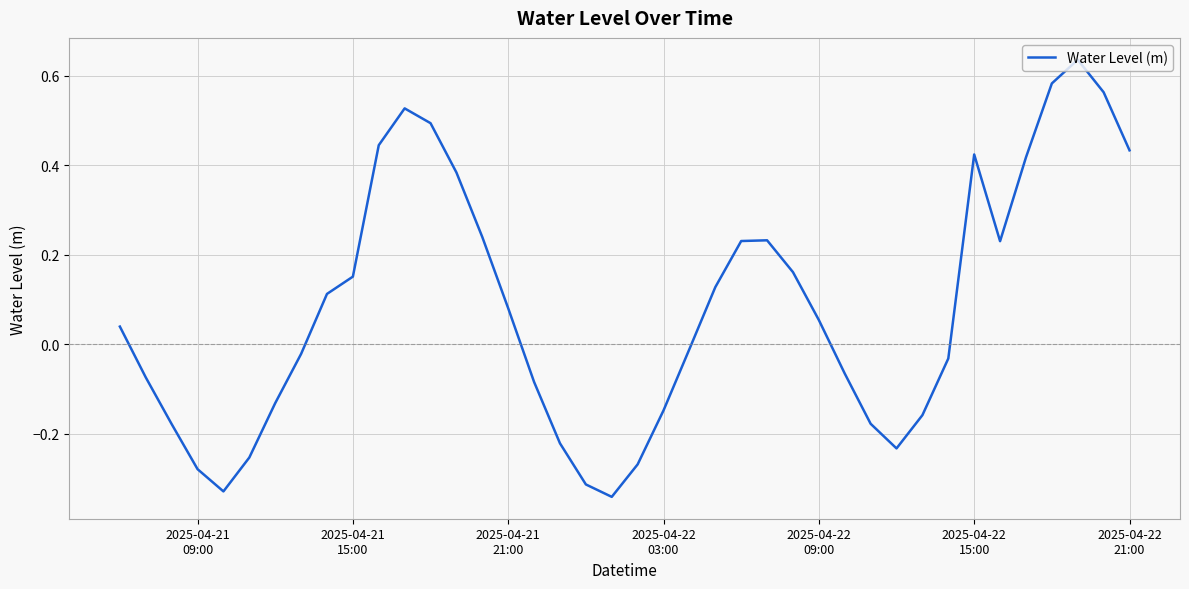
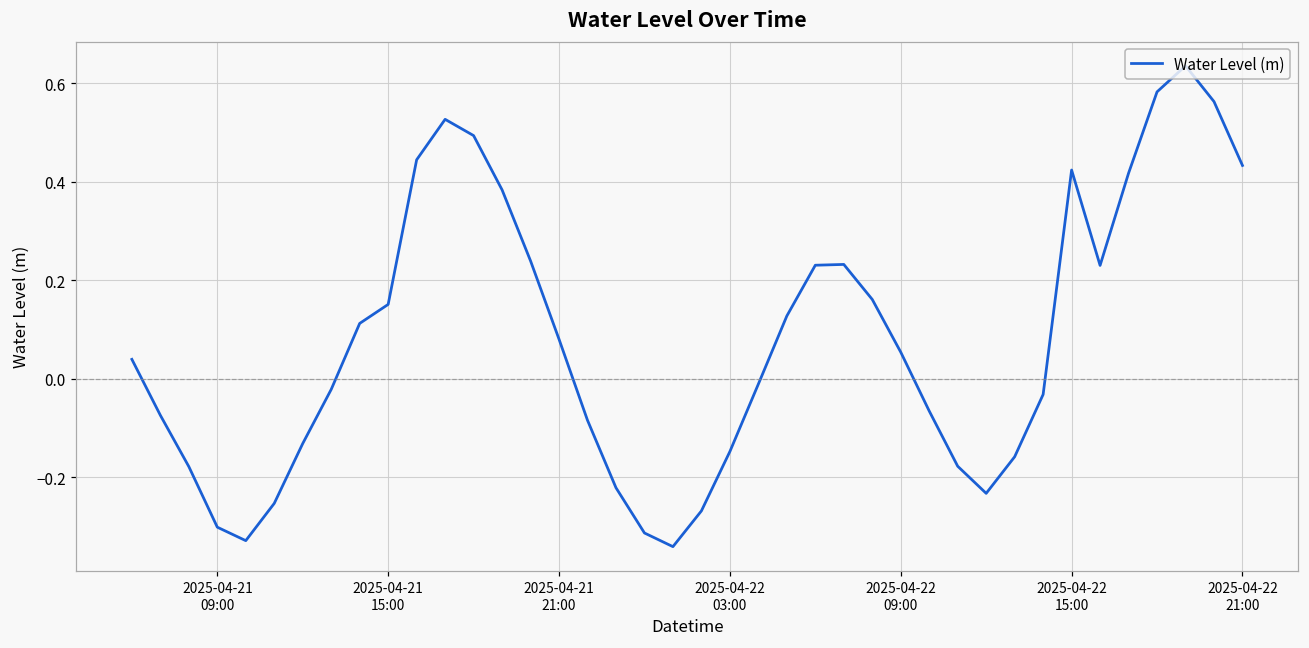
2025-04-21 09:00: -0.28 -> -0.30
